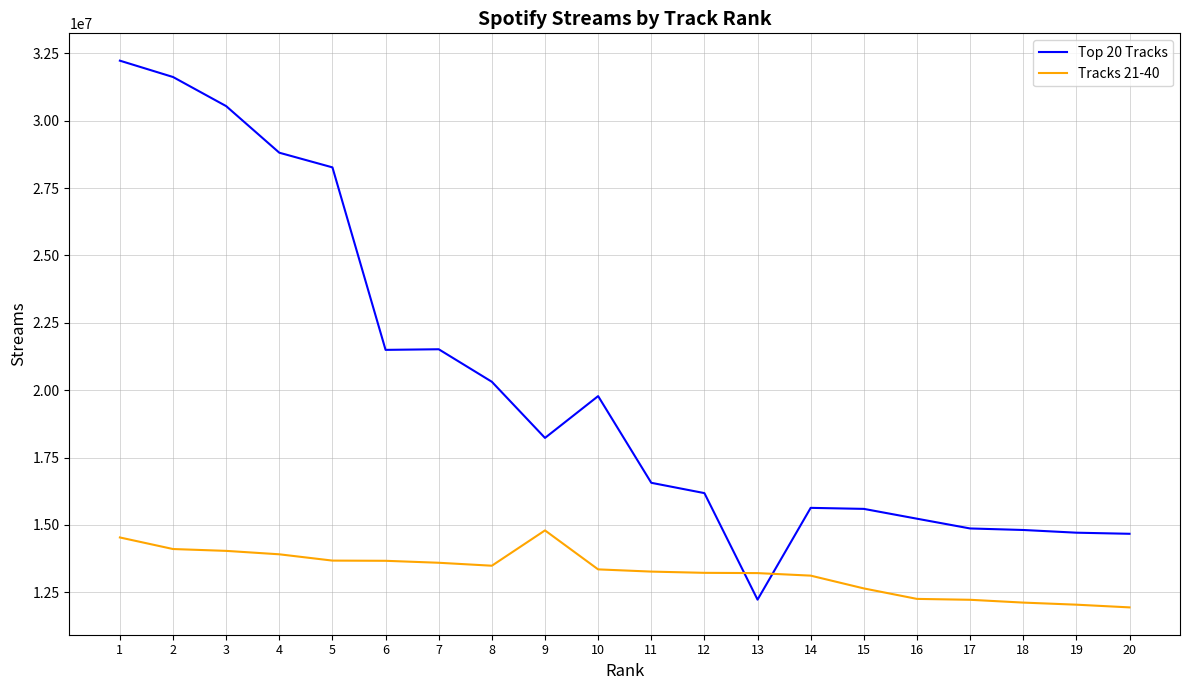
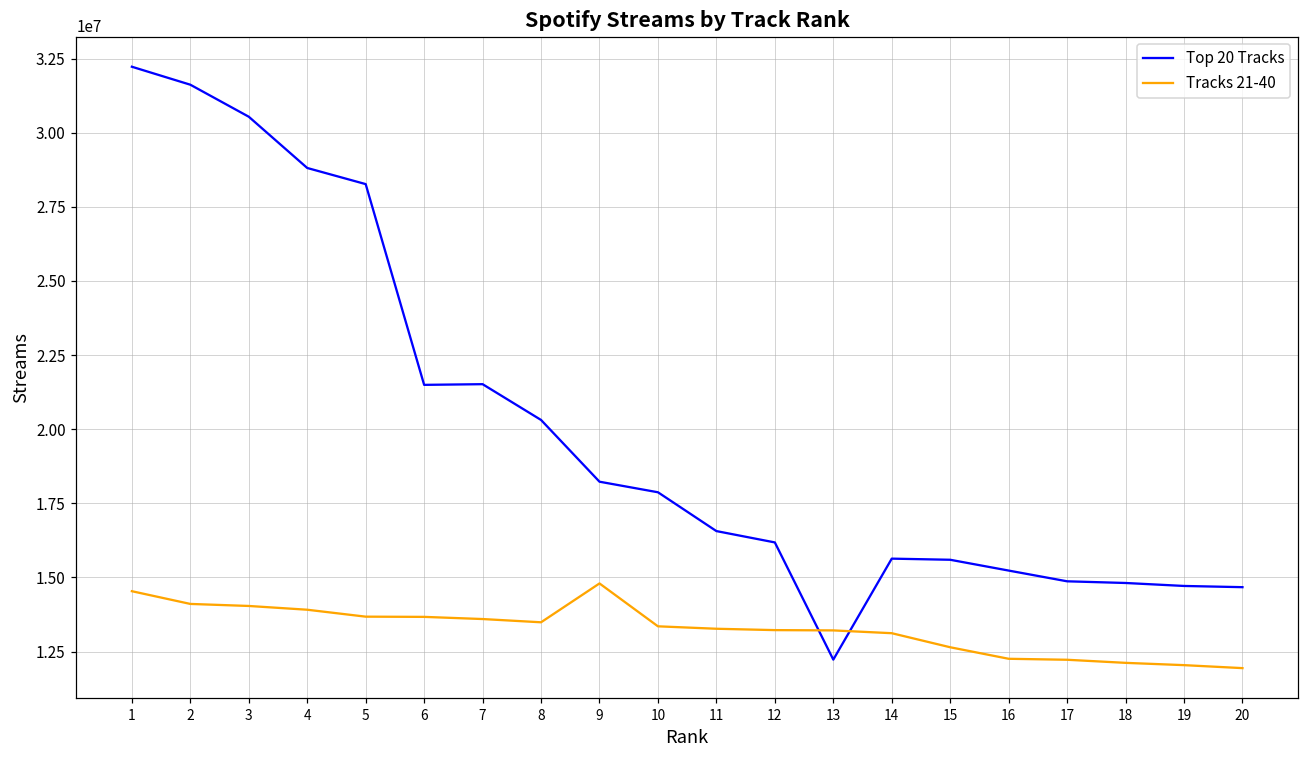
Top 20 Tracks, 10: 19800000 -> 17900000
